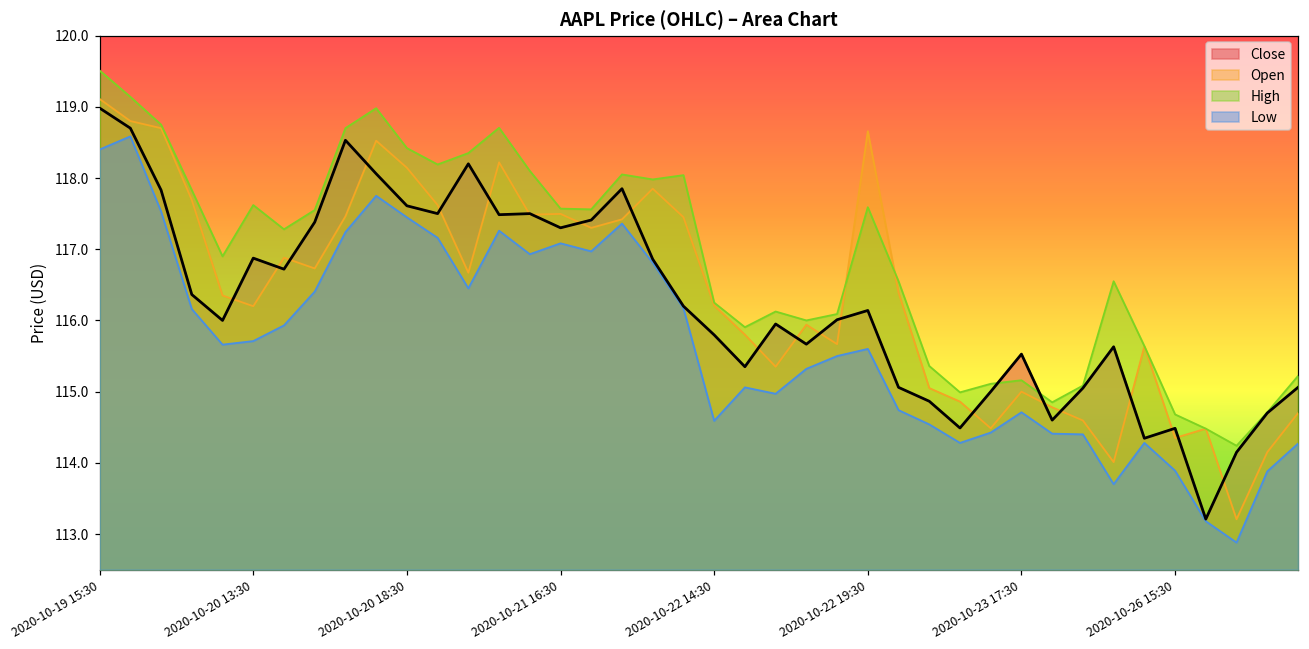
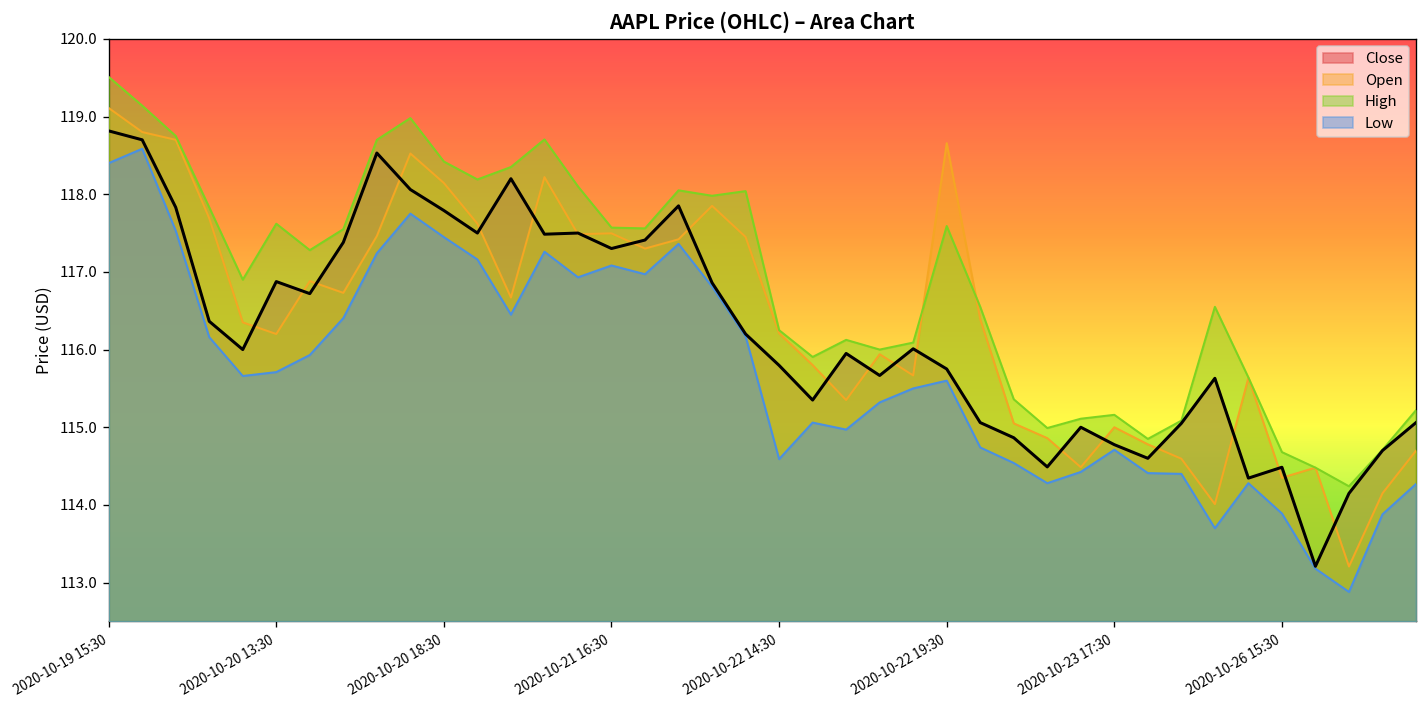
Close, 2020-10-19 15:30: 119.0 -> 118.8
Close, 2020-10-20 18:30: 117.6 -> 117.8
Close, 2020-10-22 19:30: 116.1 -> 115.8
Close, 2020-10-23 17:30: 115.5 -> 114.8
